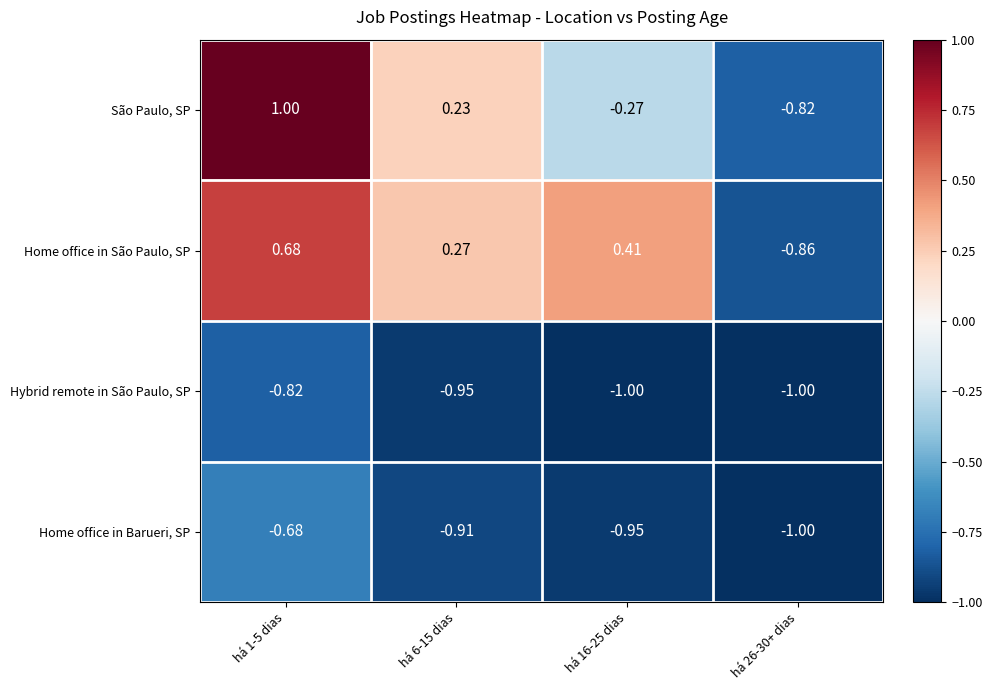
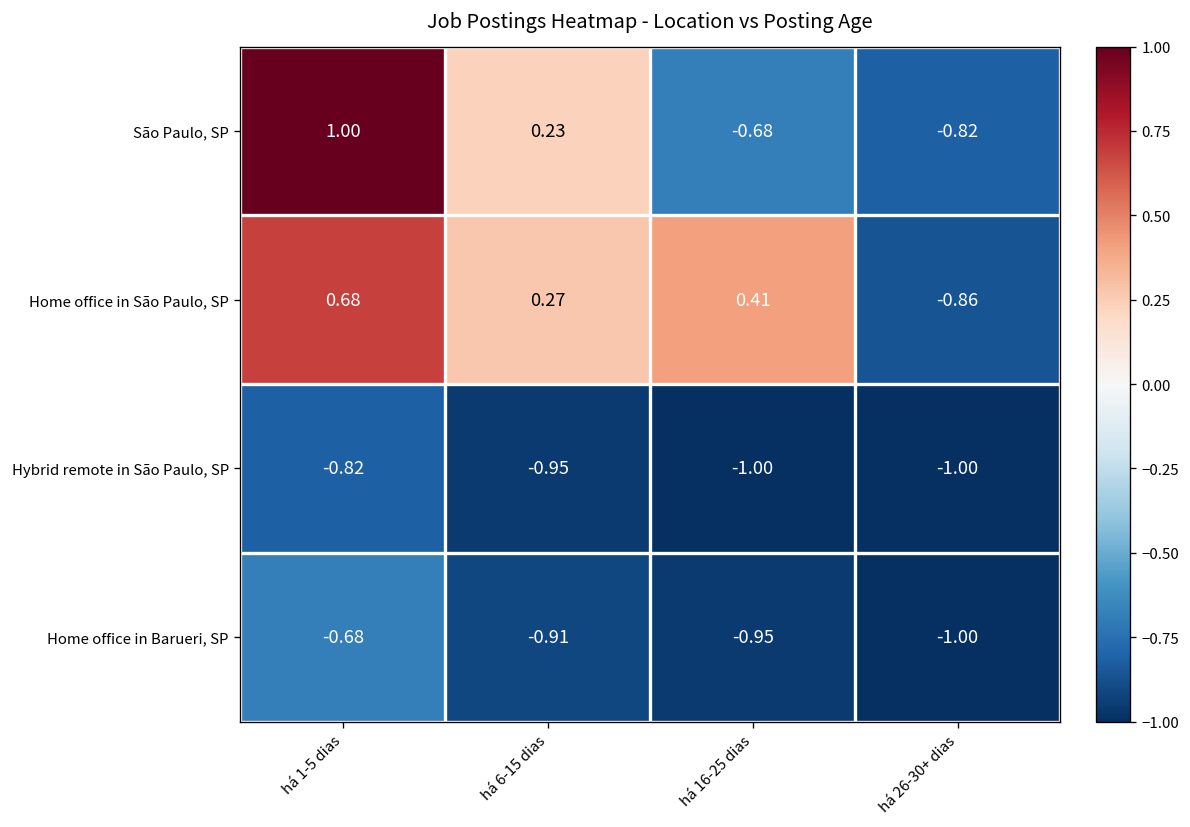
São Paulo, SP, há 16-25 dias: -0.27 -> -0.68
